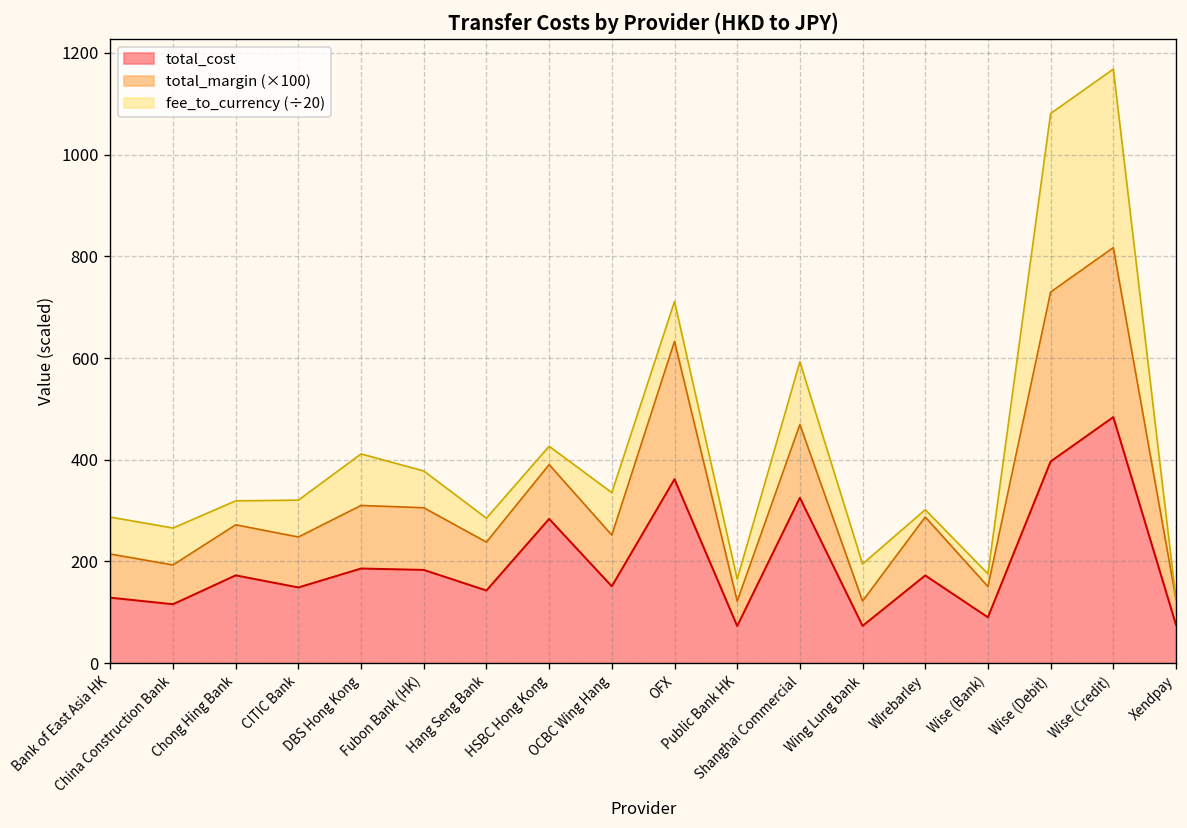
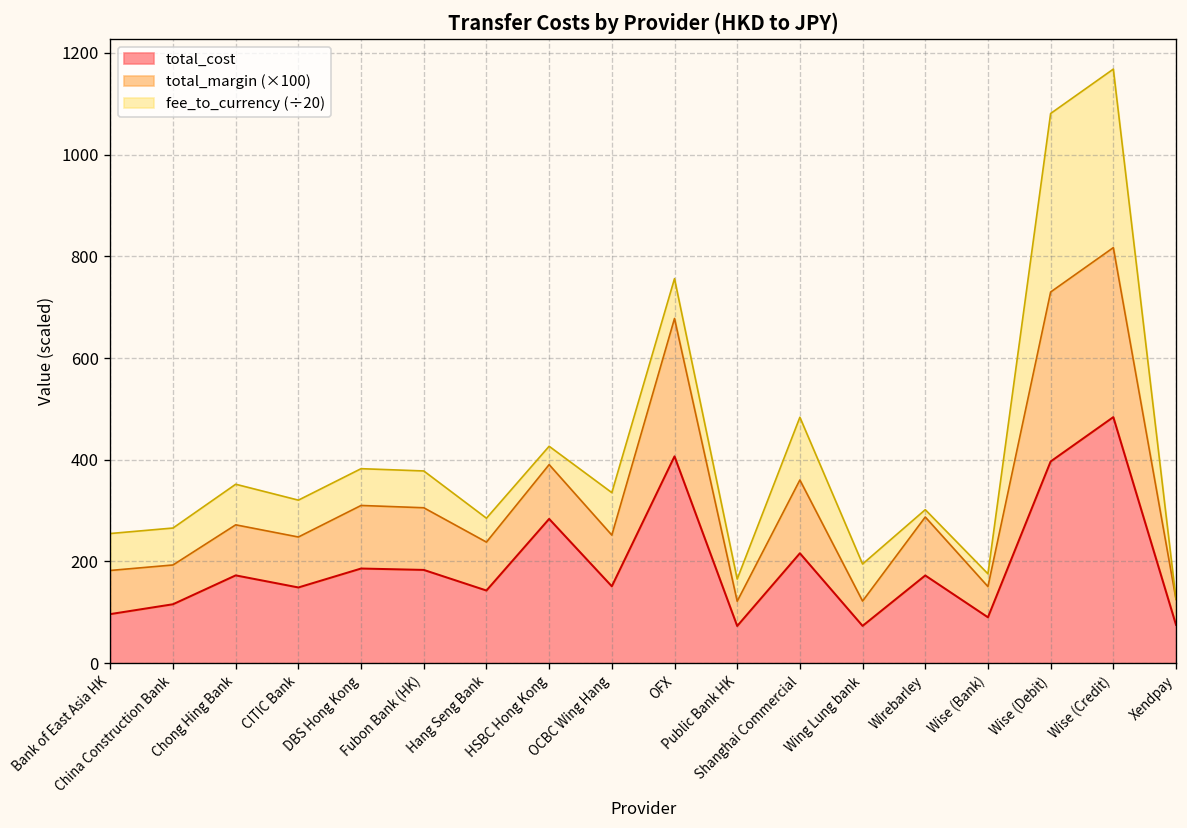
total_cost, Bank of East Asia HK: 130 -> 100
fee_to_currency (÷20), Chong Hing Bank: 50 -> 80
fee_to_currency (÷20), DBS Hong Kong: 100 -> 70
total_cost, OFX: 360 -> 410
total_cost, Shanghai Commercial: 330 -> 220
